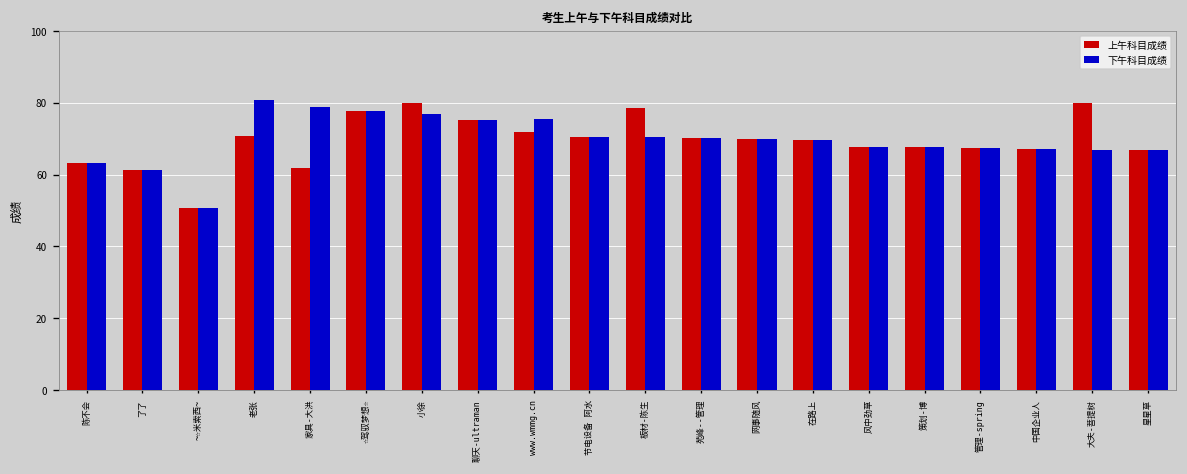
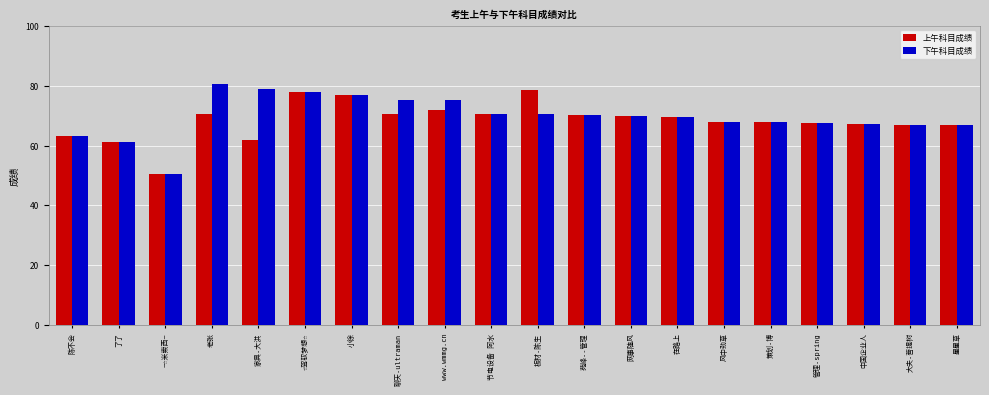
上午科目成绩, 小徐: 80 -> 77
上午科目成绩, 聊天-ultraman: 75 -> 70
上午科目成绩, 大夫-菩提树: 80 -> 67
